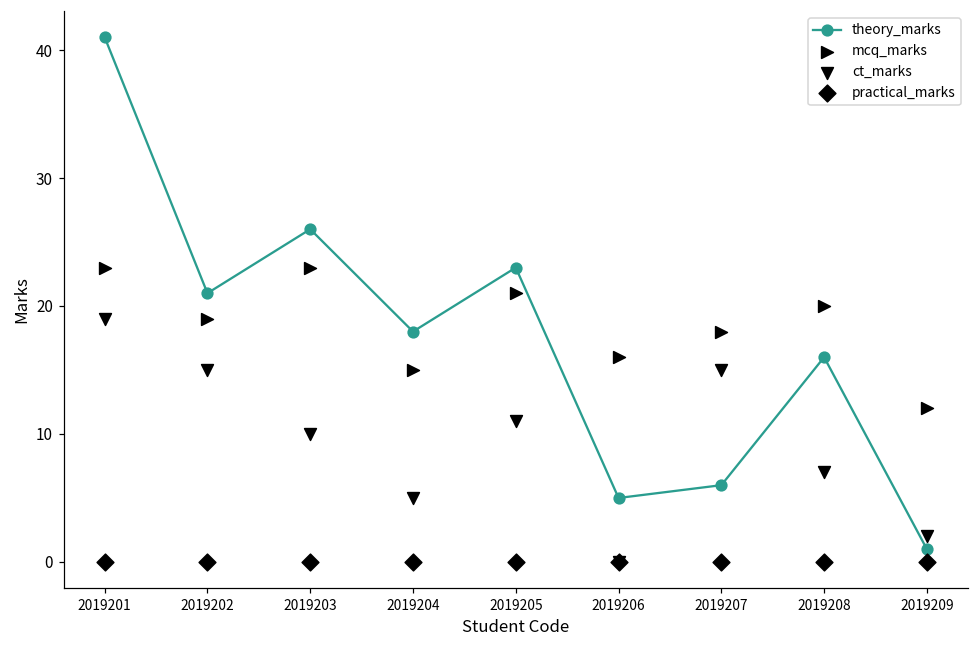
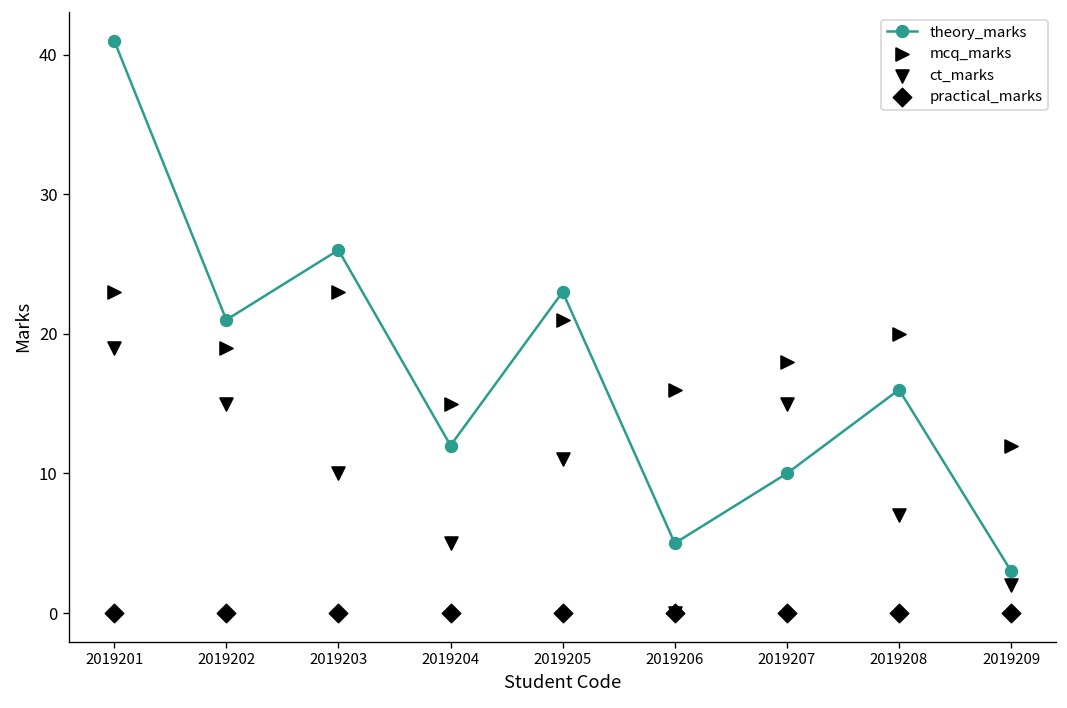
theory_marks, 2019204: 18 -> 12
theory_marks, 2019207: 6 -> 10
theory_marks, 2019209: 1 -> 3
